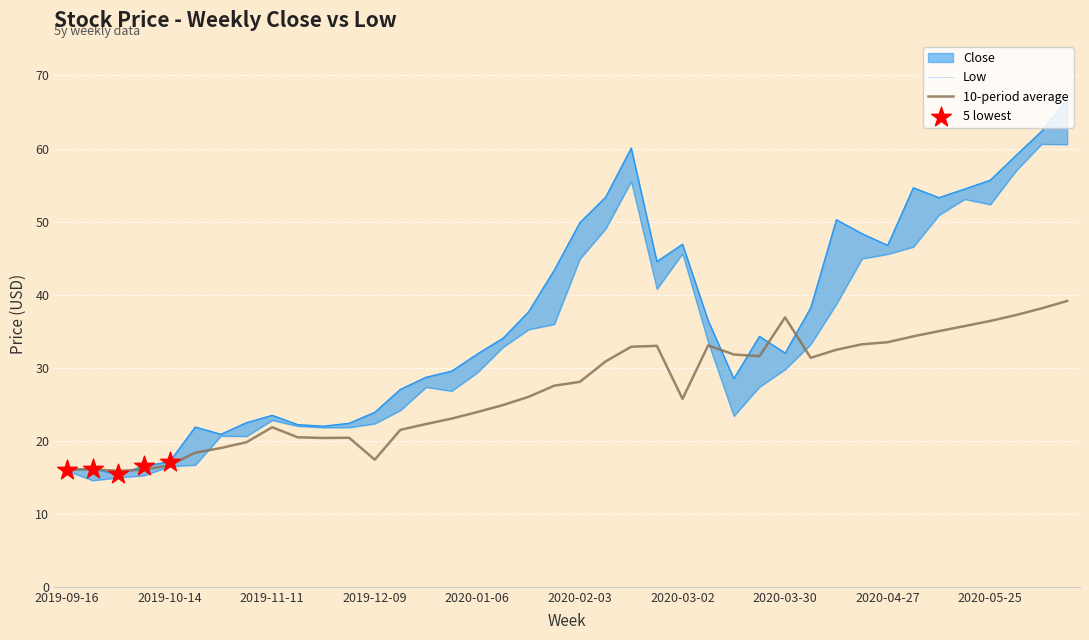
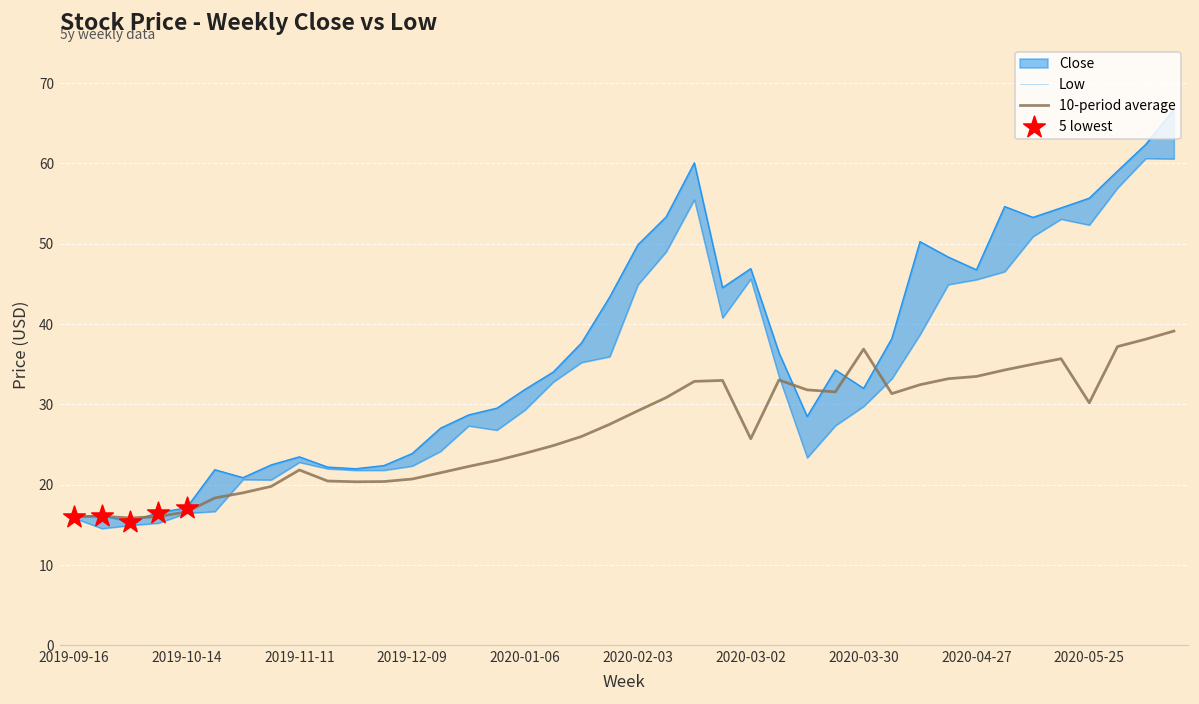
10-period average, 2019-12-09: 17 -> 21
10-period average, 2020-02-03: 28 -> 29
10-period average, 2020-05-25: 36 -> 30
